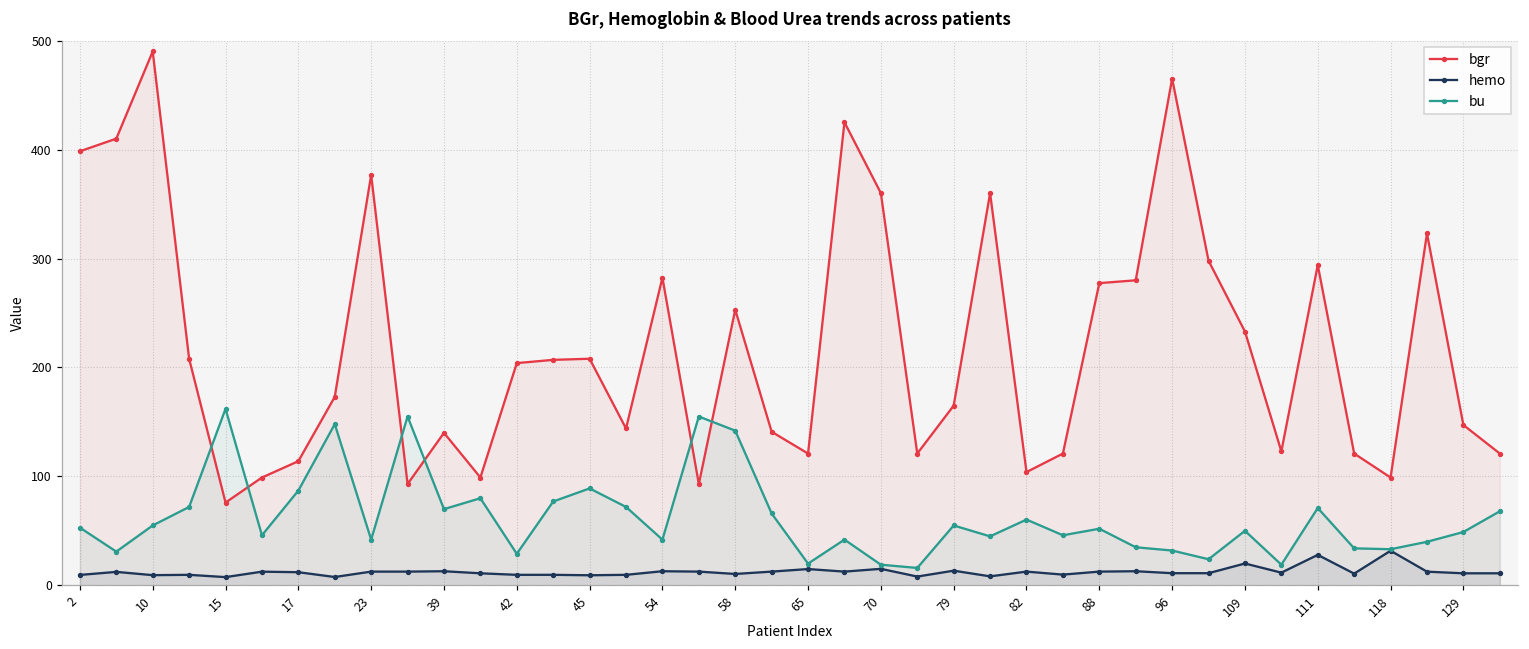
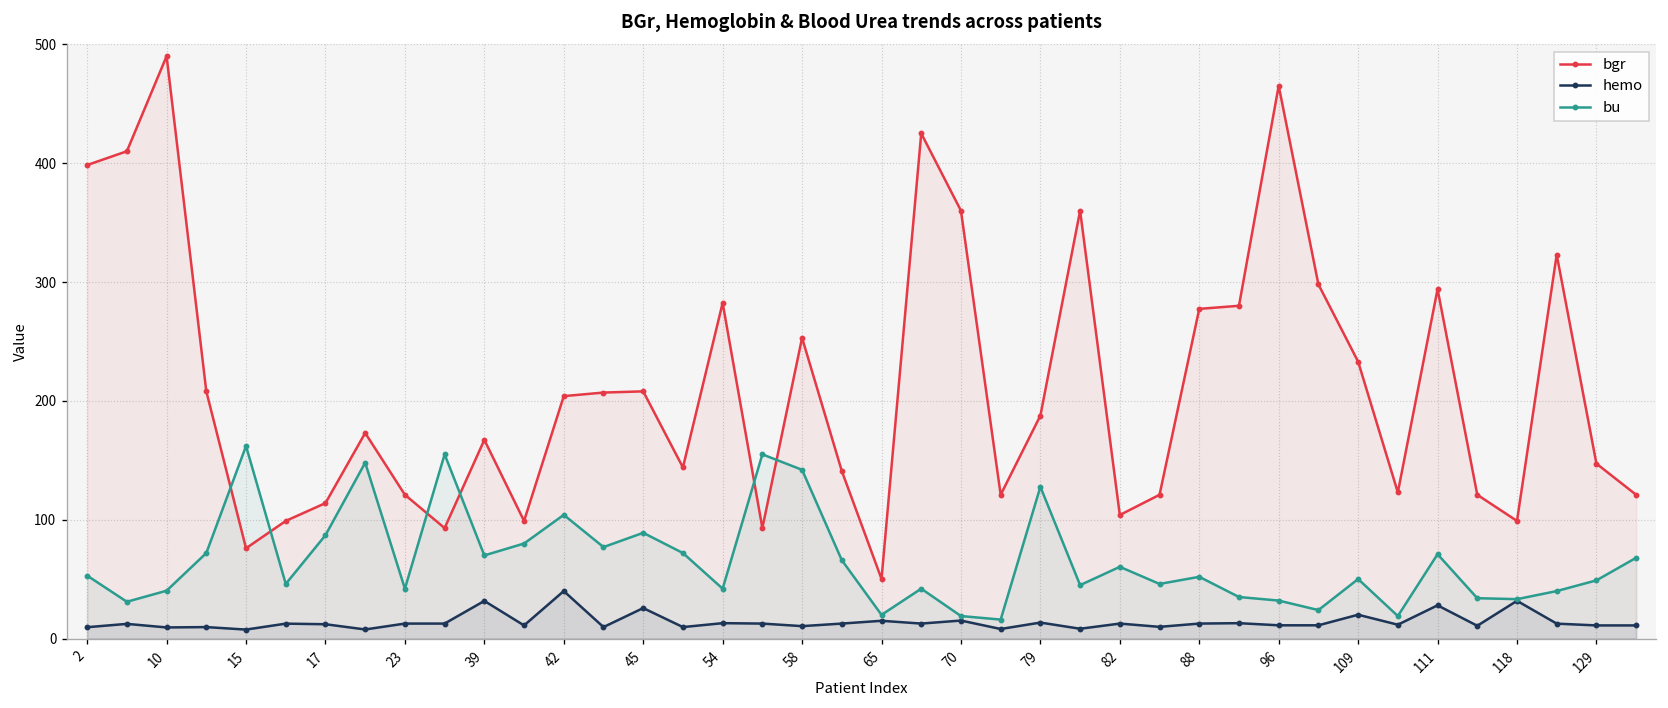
bu, 10: 60 -> 40
bgr, 23: 380 -> 120
bgr, 39: 140 -> 170
hemo, 39: 10 -> 30
hemo, 42: 10 -> 40
bu, 42: 30 -> 100
hemo, 45: 10 -> 30
bgr, 65: 120 -> 50
bgr, 79: 170 -> 190
bu, 79: 60 -> 130
